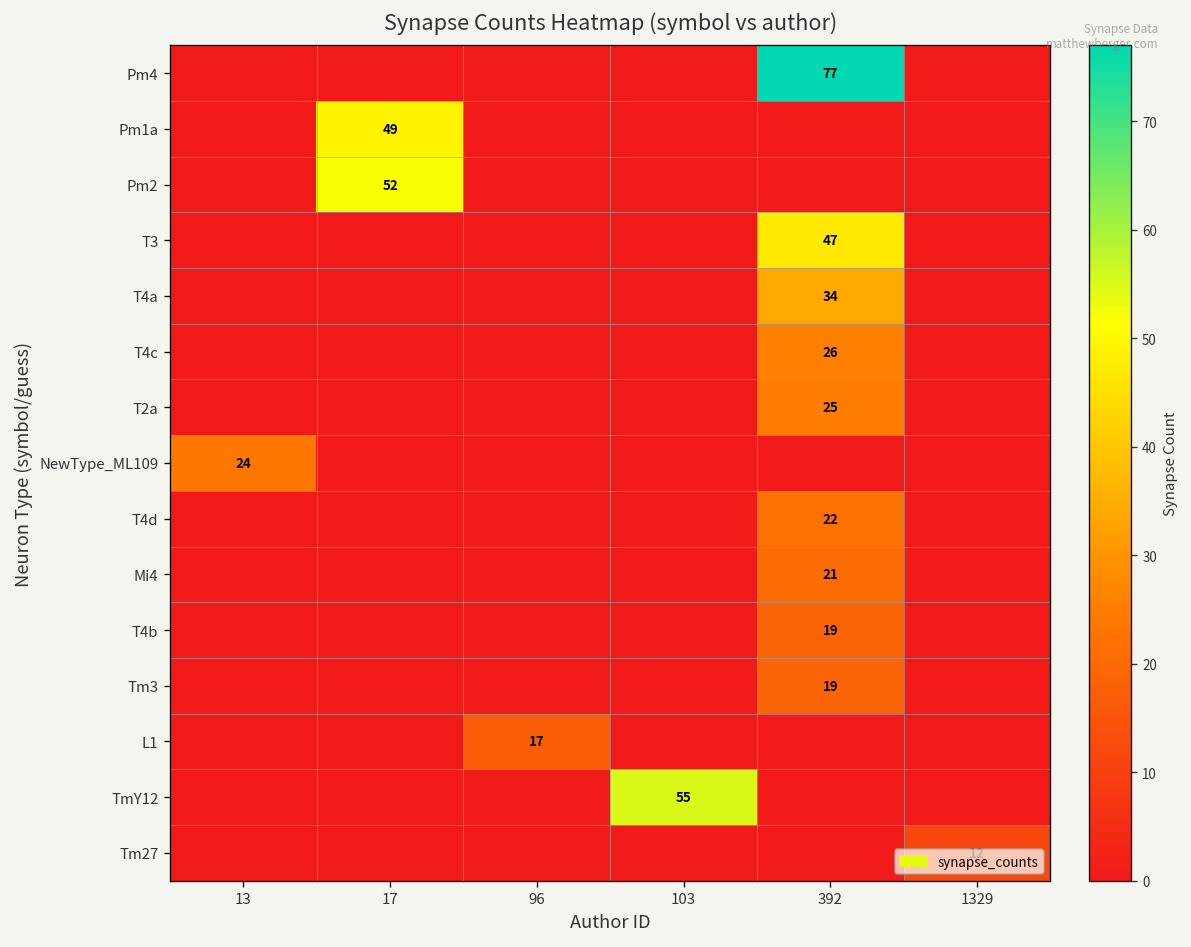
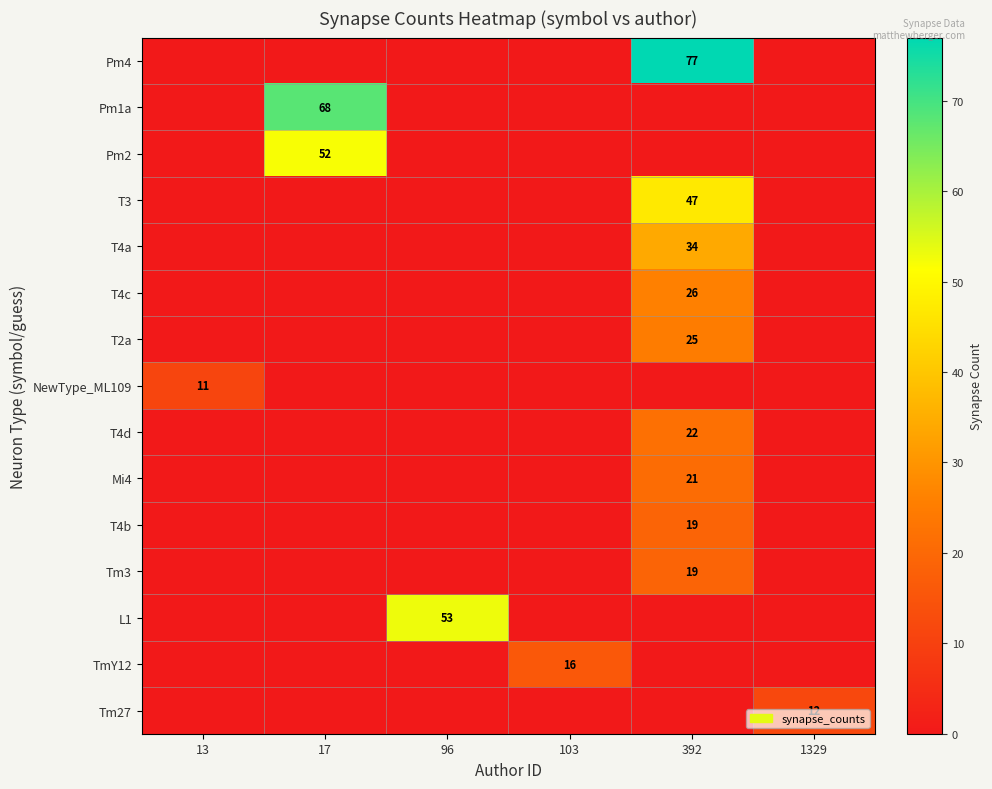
Pm1a, 17: 49 -> 68
NewType_ML109, 13: 24 -> 11
L1, 96: 17 -> 53
TmY12, 103: 55 -> 16
